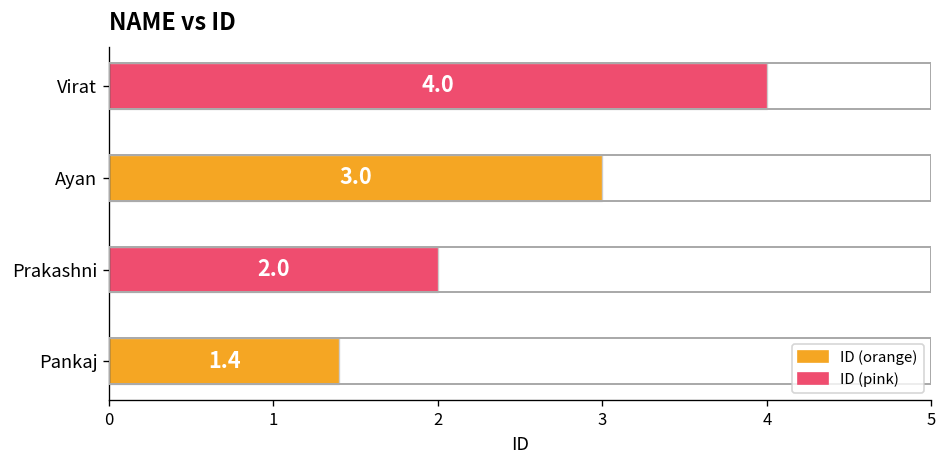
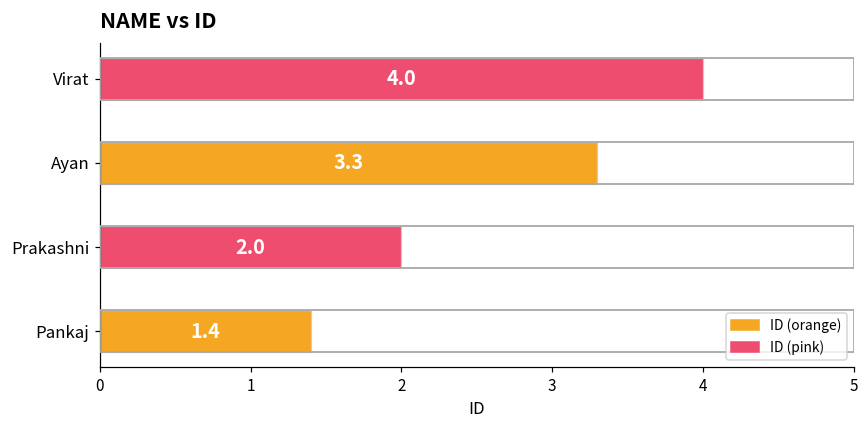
Ayan: 3.0 -> 3.3
